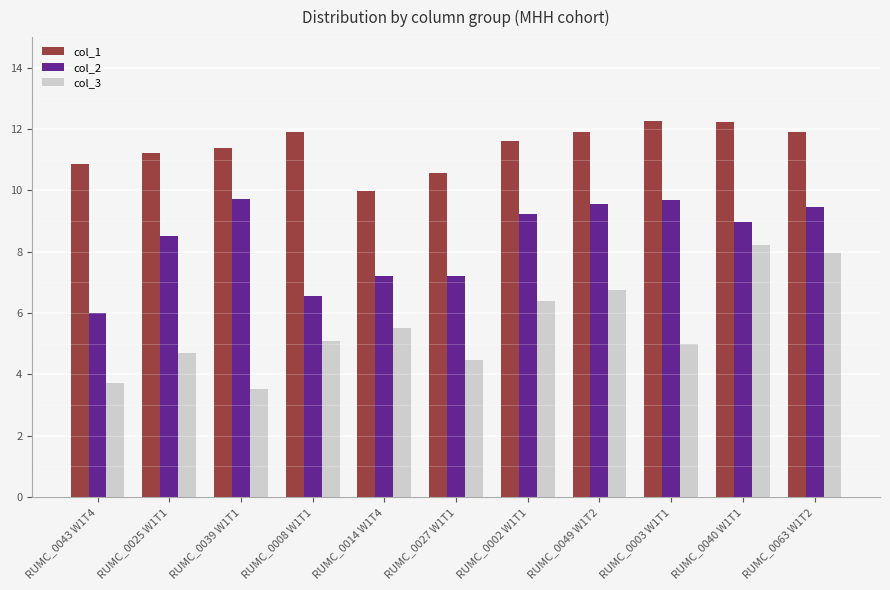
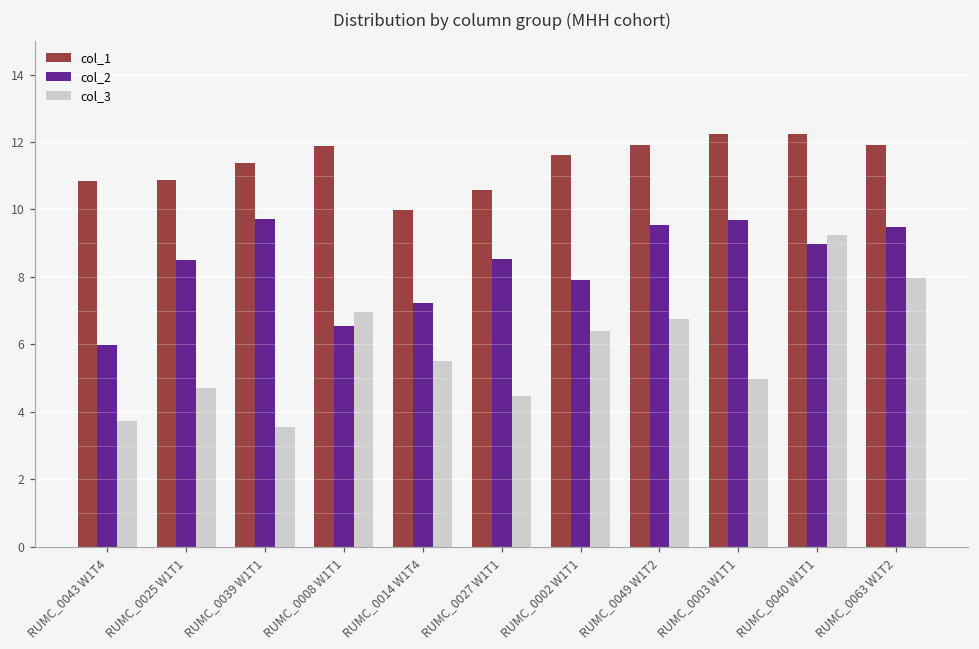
col_1, RUMC_0025 W1T1: 11.2 -> 10.9
col_3, RUMC_0008 W1T1: 5.1 -> 6.9
col_2, RUMC_0027 W1T1: 7.2 -> 8.5
col_2, RUMC_0002 W1T1: 9.2 -> 7.9
col_3, RUMC_0040 W1T1: 8.2 -> 9.2
